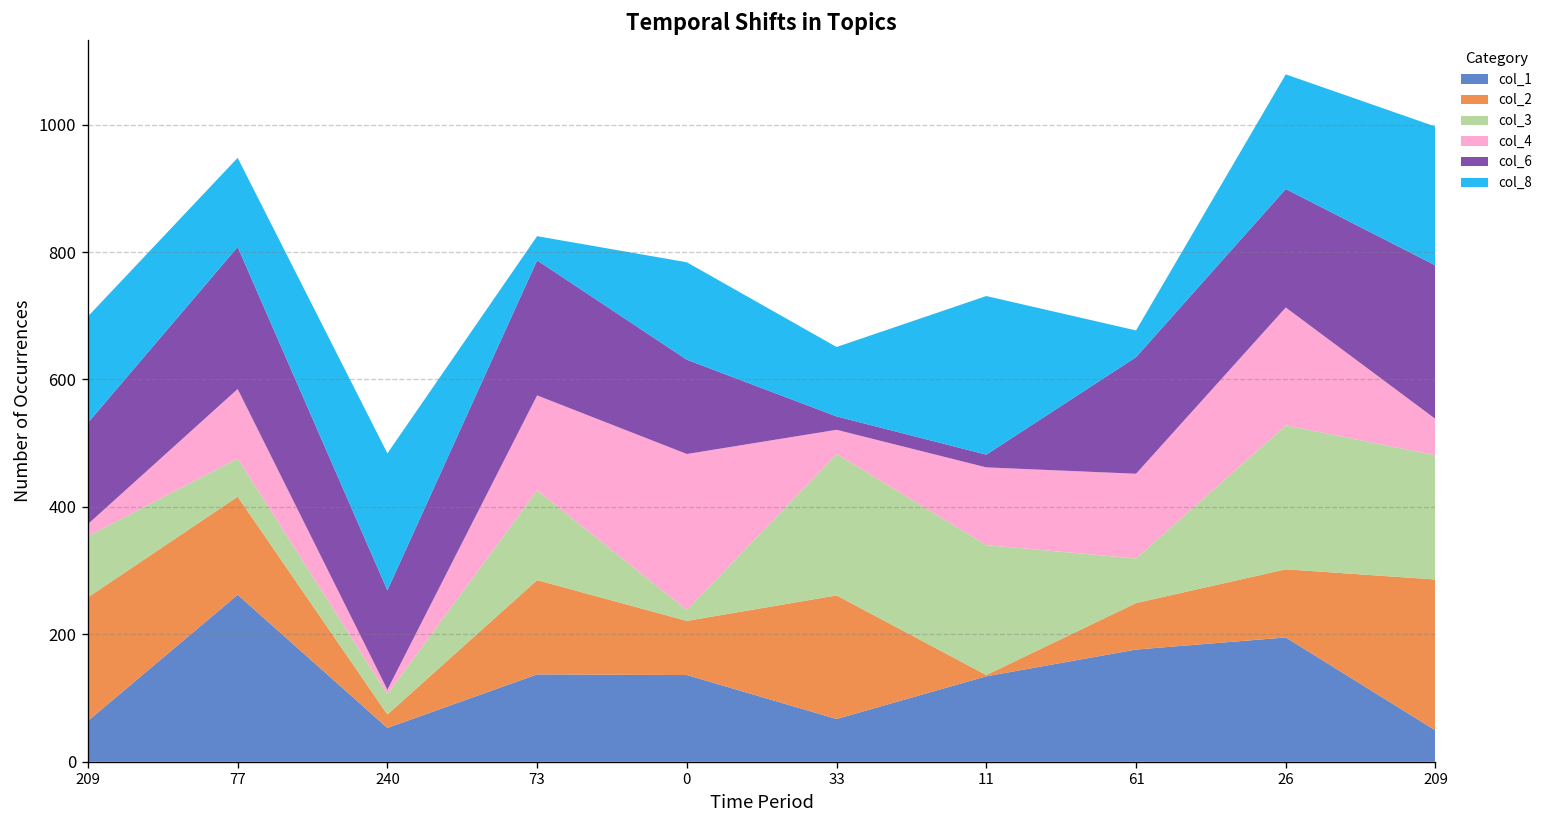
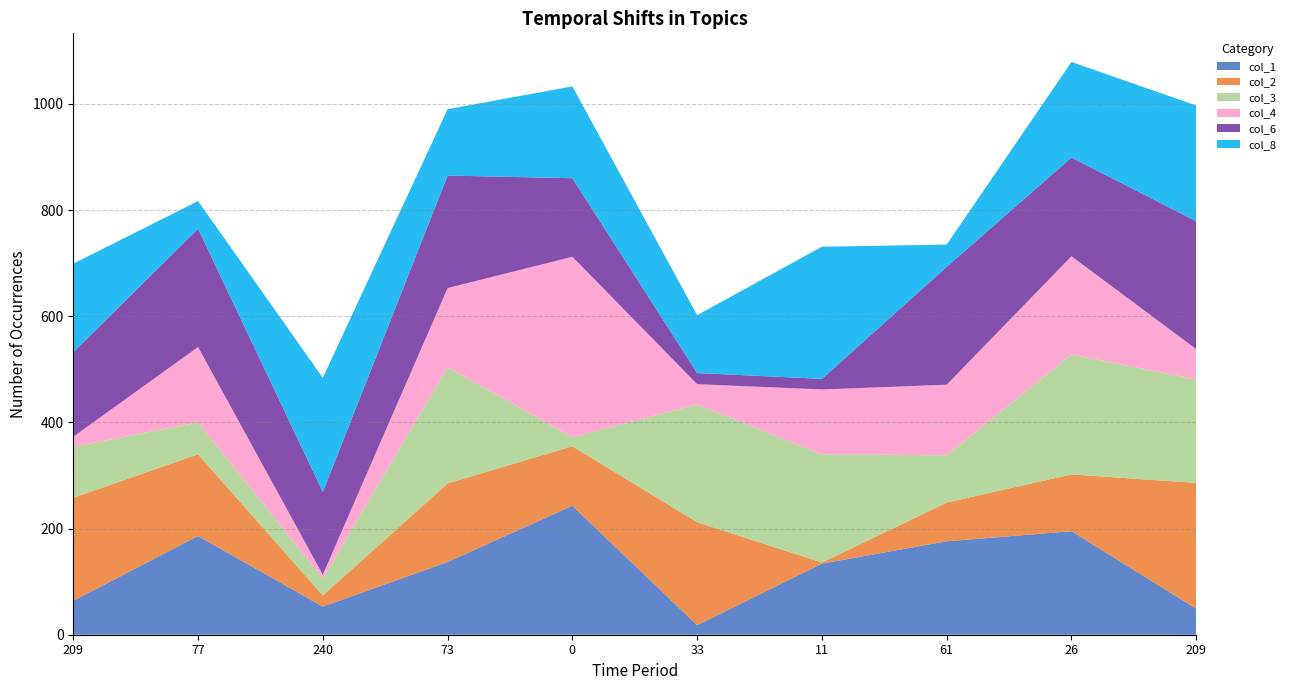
col_1, 77: 260 -> 190
col_4, 77: 110 -> 140
col_8, 77: 140 -> 50
col_3, 73: 140 -> 220
col_8, 73: 40 -> 130
col_1, 0: 140 -> 240
col_2, 0: 90 -> 110
col_4, 0: 250 -> 340
col_8, 0: 150 -> 170
col_1, 33: 70 -> 20
col_3, 61: 70 -> 90
col_6, 61: 180 -> 220
